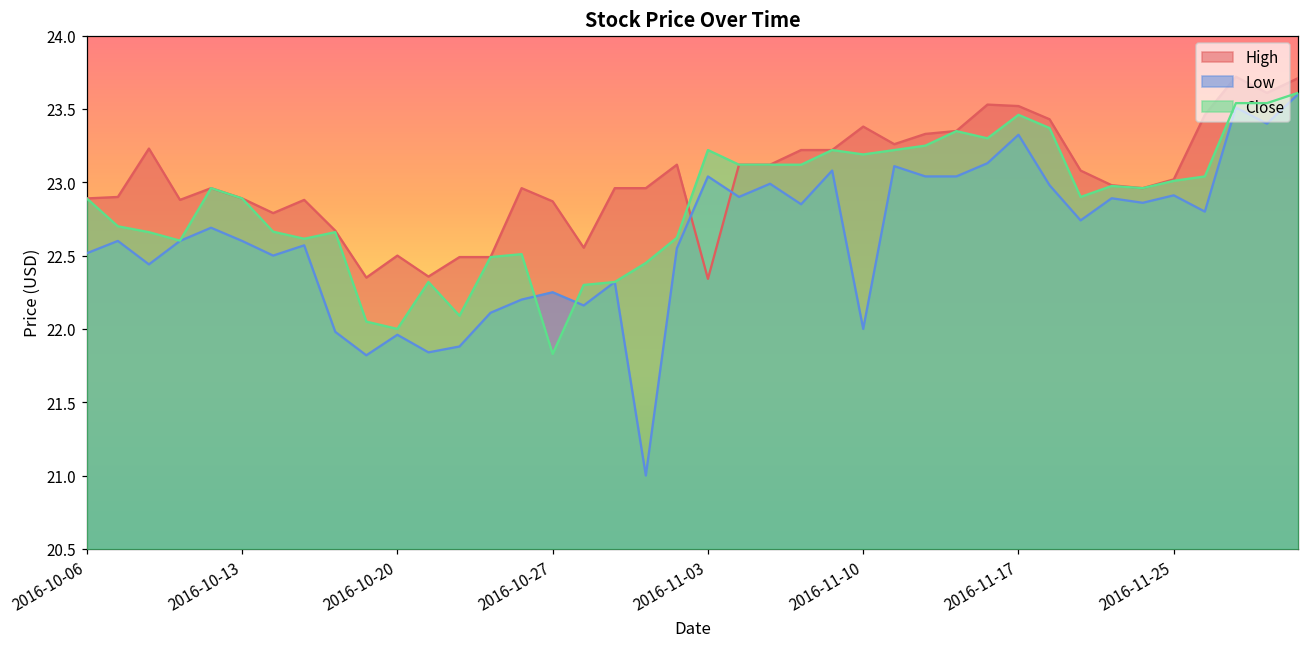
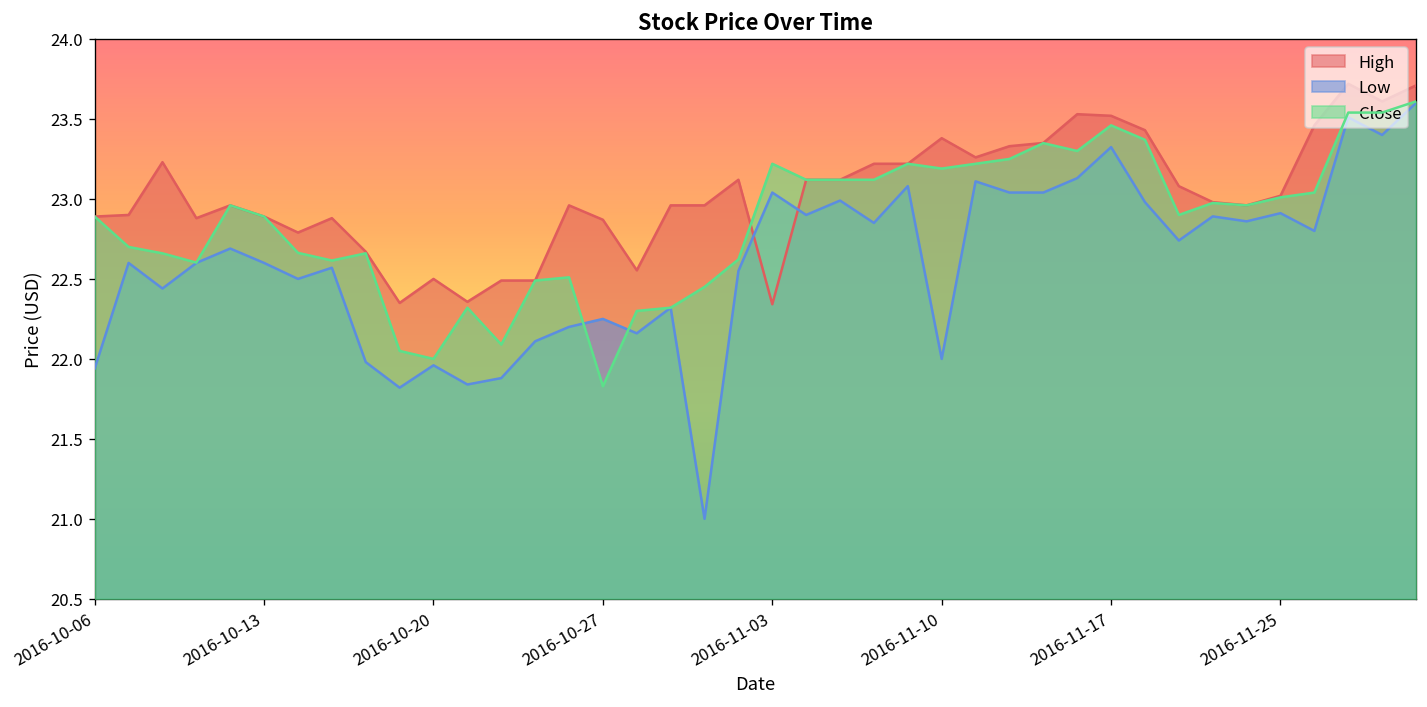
Low, 2016-10-06: 22.52 -> 21.94
